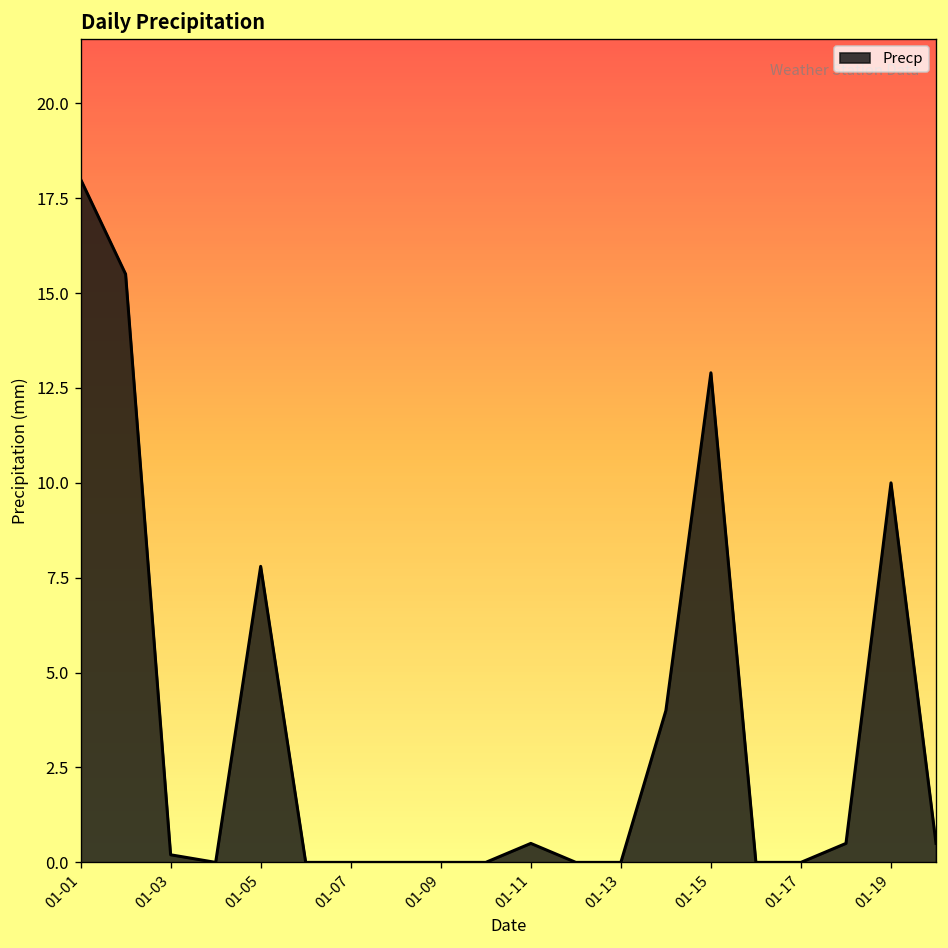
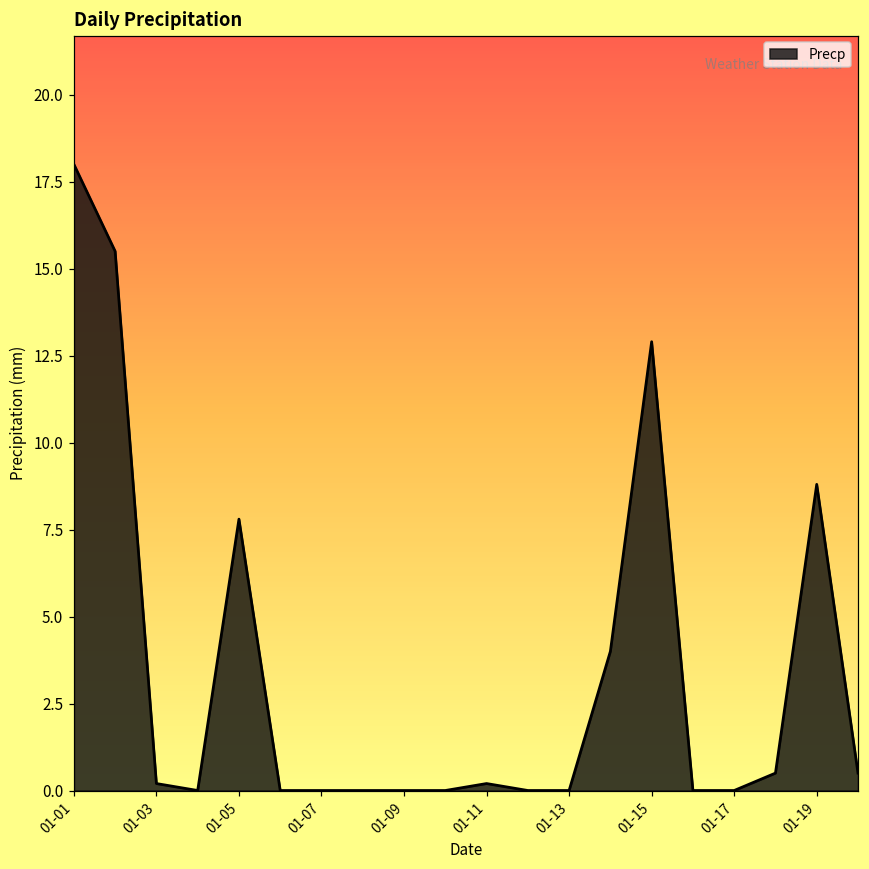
01-11: 0.5 -> 0.2
01-19: 10.0 -> 8.8
